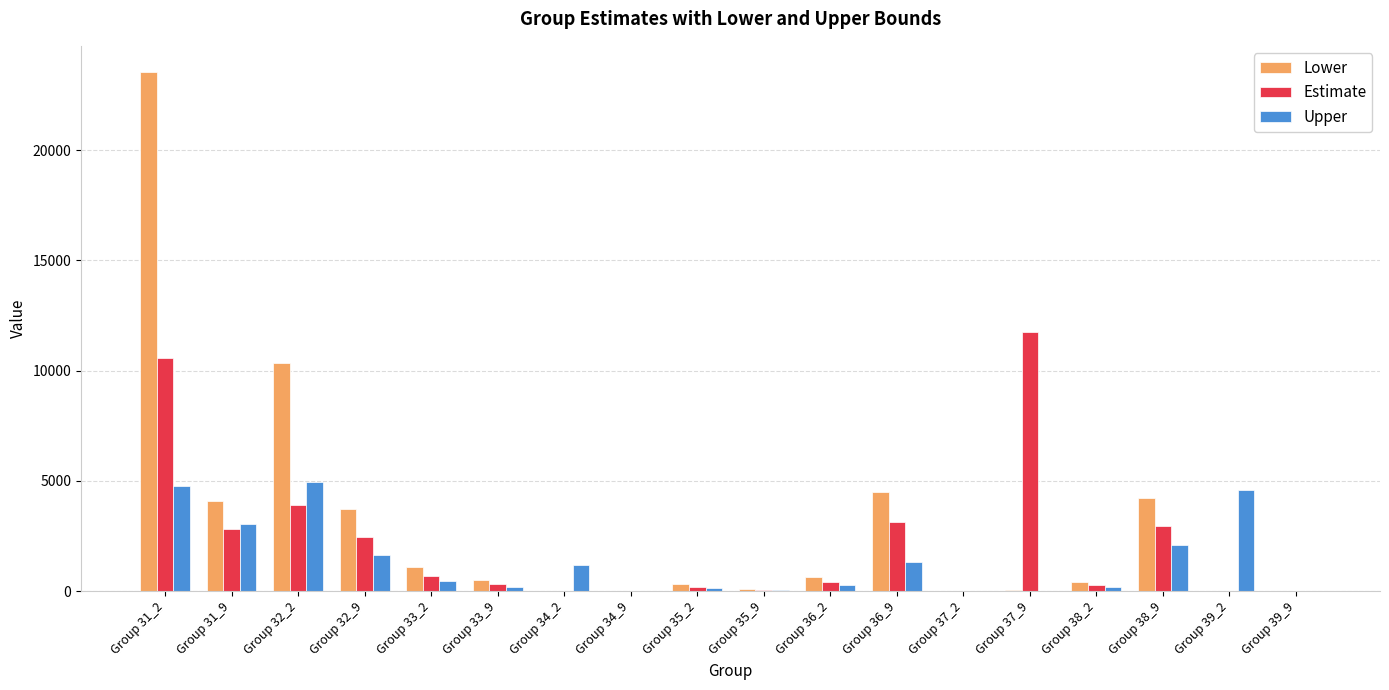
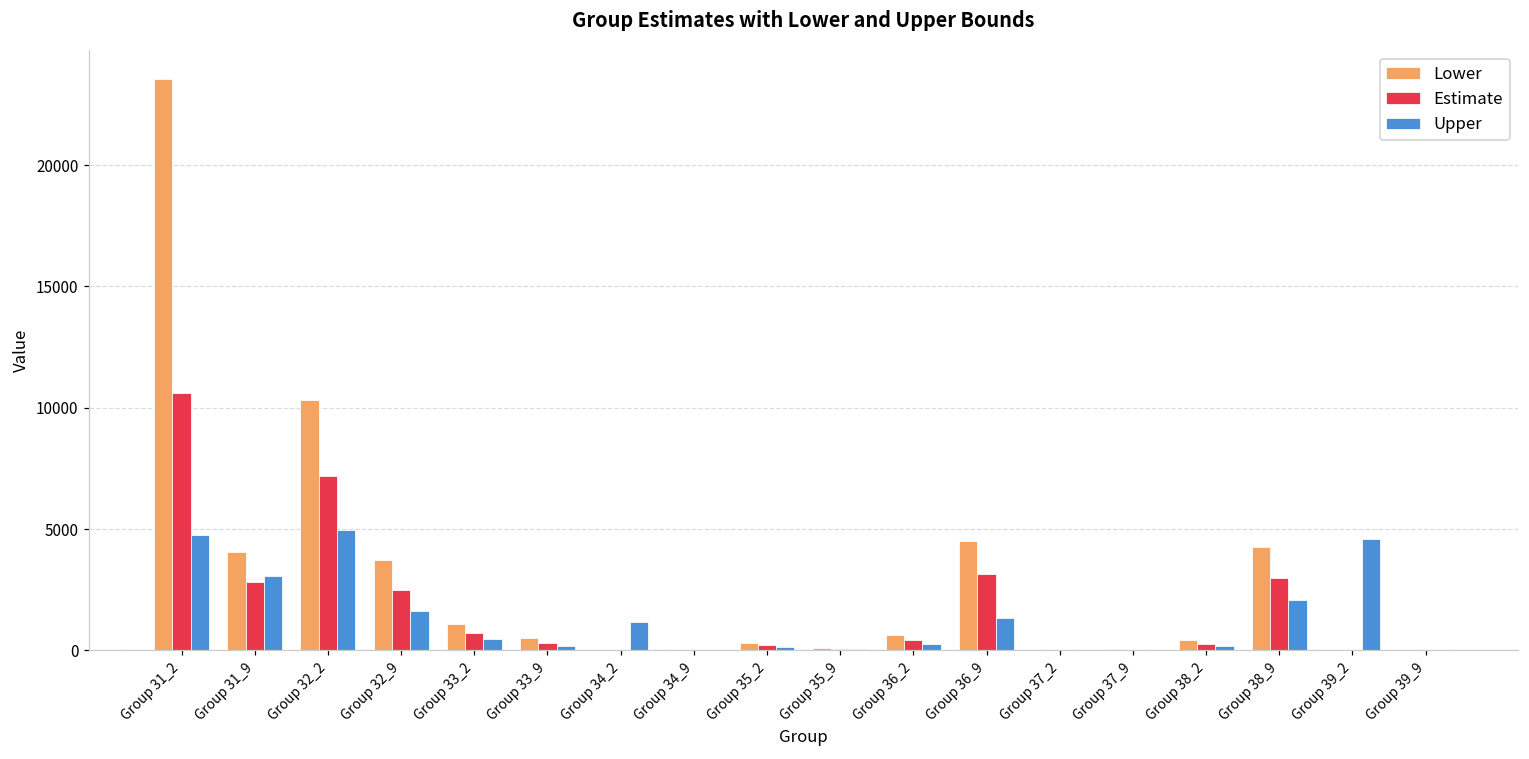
Estimate, Group 32_2: 3900 -> 7200
Estimate, Group 37_9: 11700 -> 0
